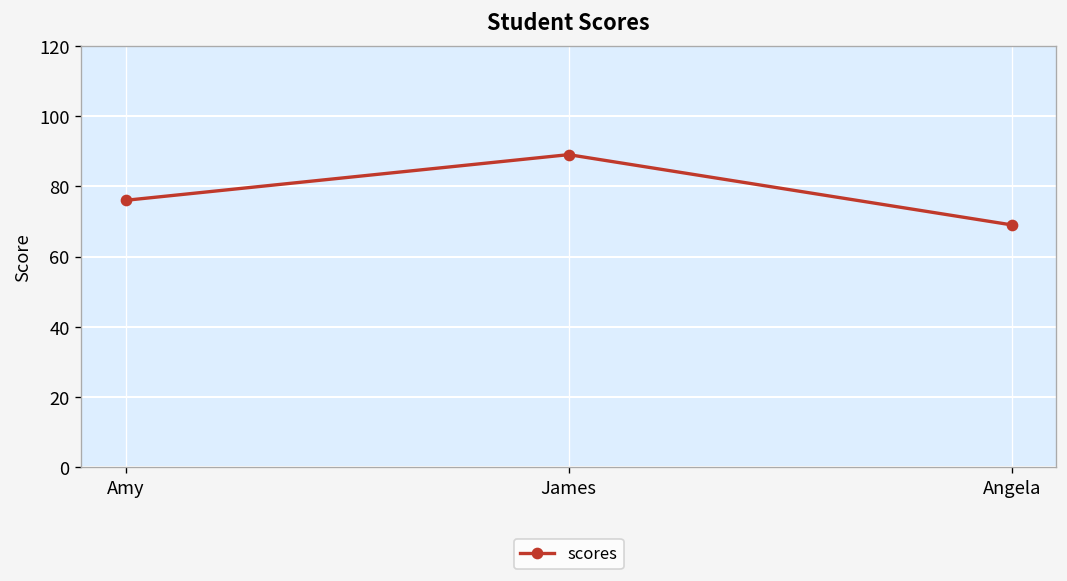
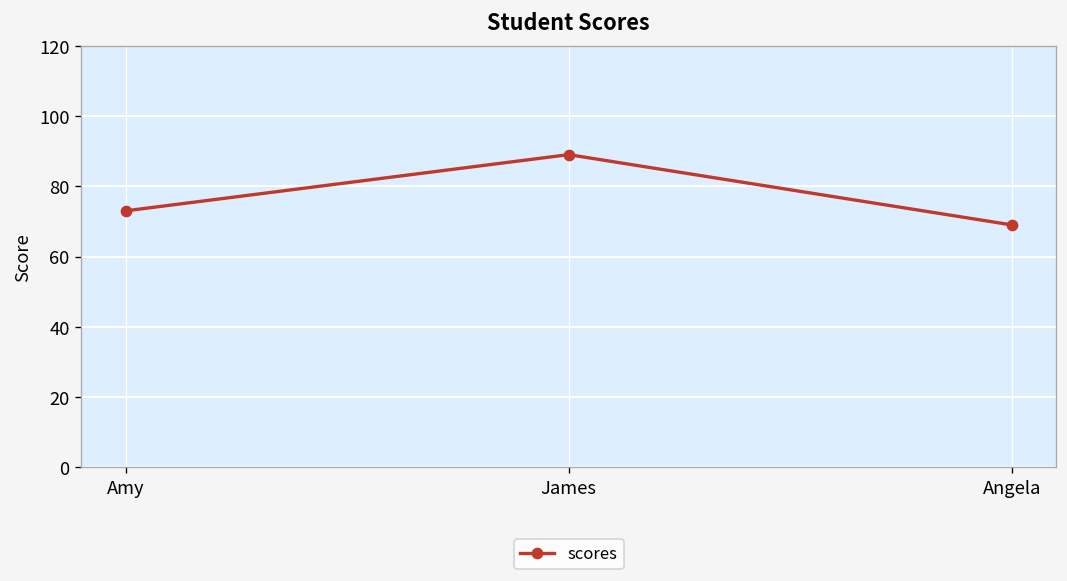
Amy: 76 -> 73
